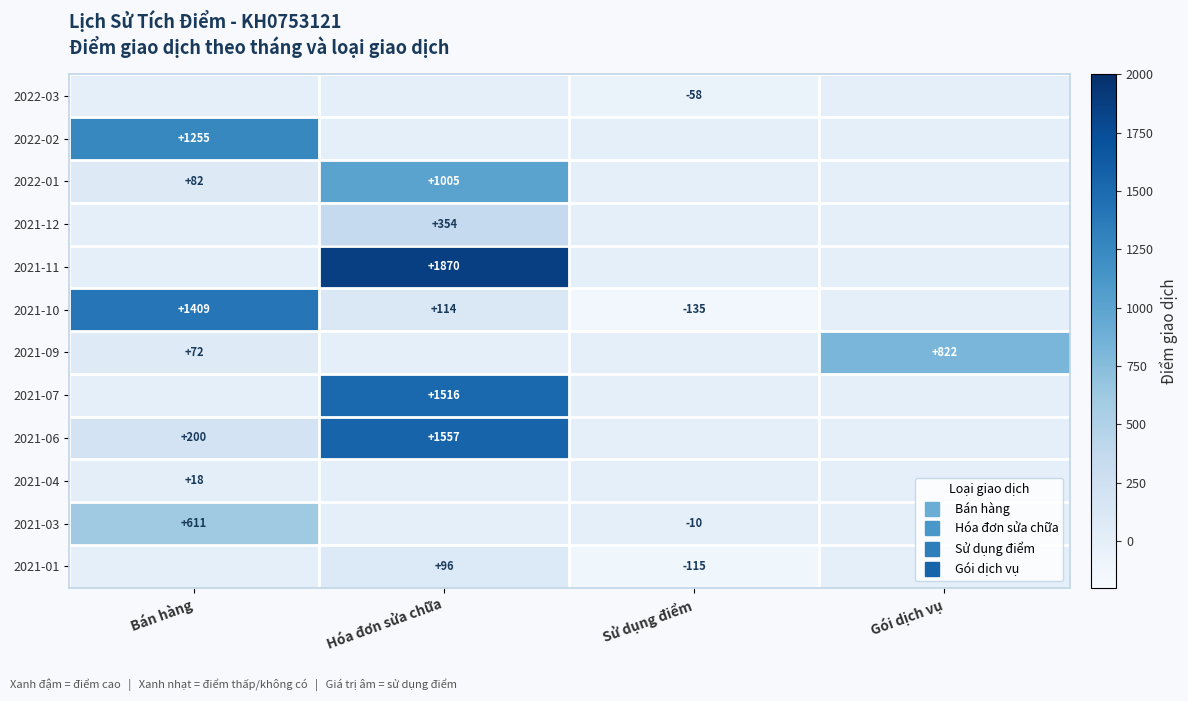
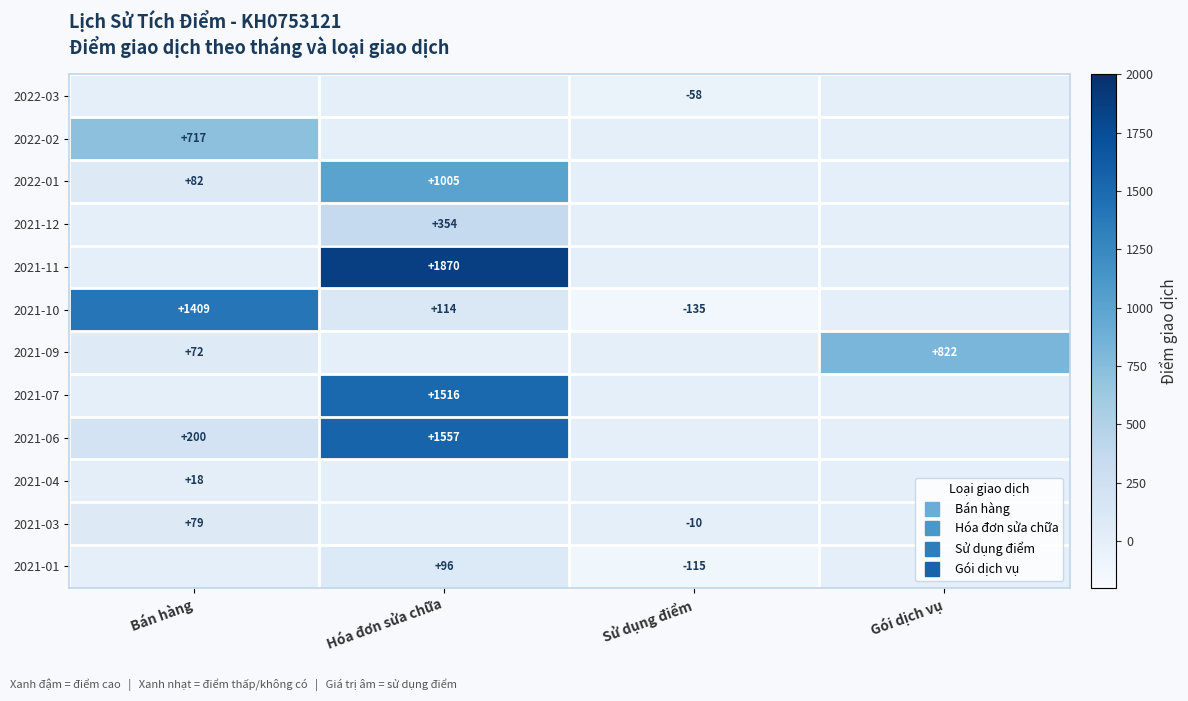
2022-02, Bán hàng: +1255 -> +717
2021-03, Bán hàng: +611 -> +79
